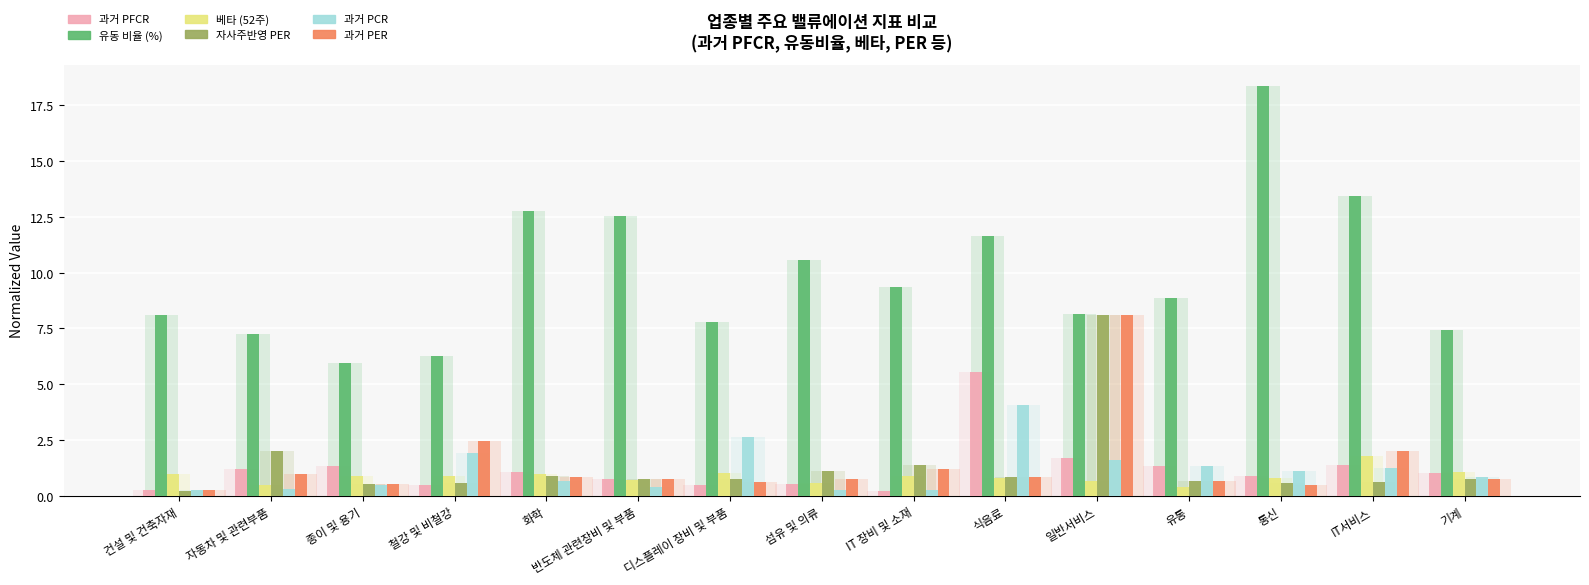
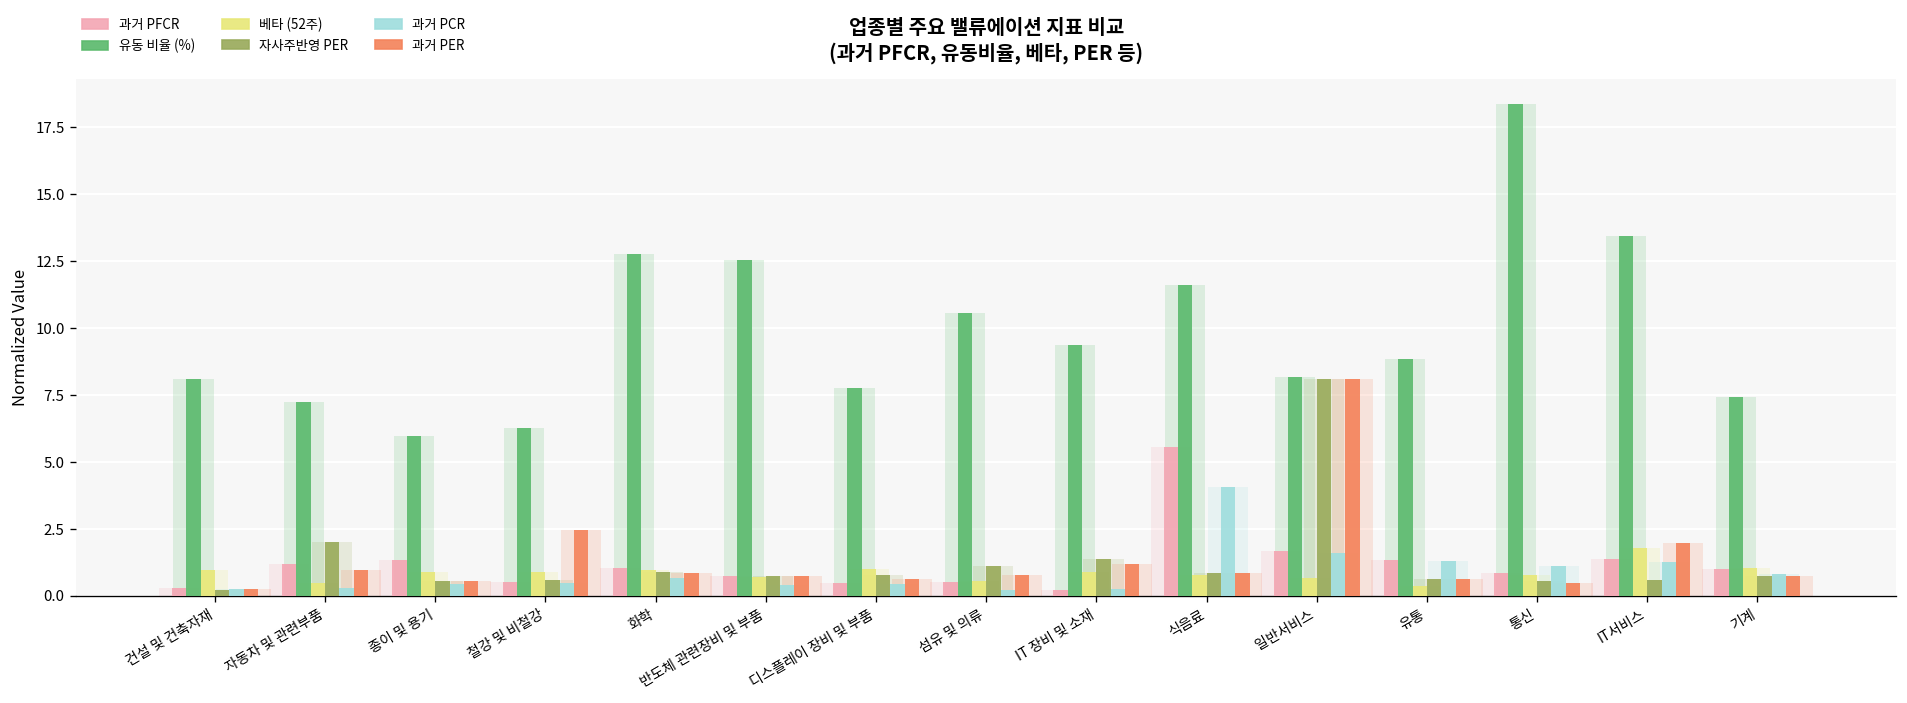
과거 PCR, 철강 및 비철강: 1.9 -> 0.5
과거 PCR, 디스플레이 장비 및 부품: 2.6 -> 0.4
